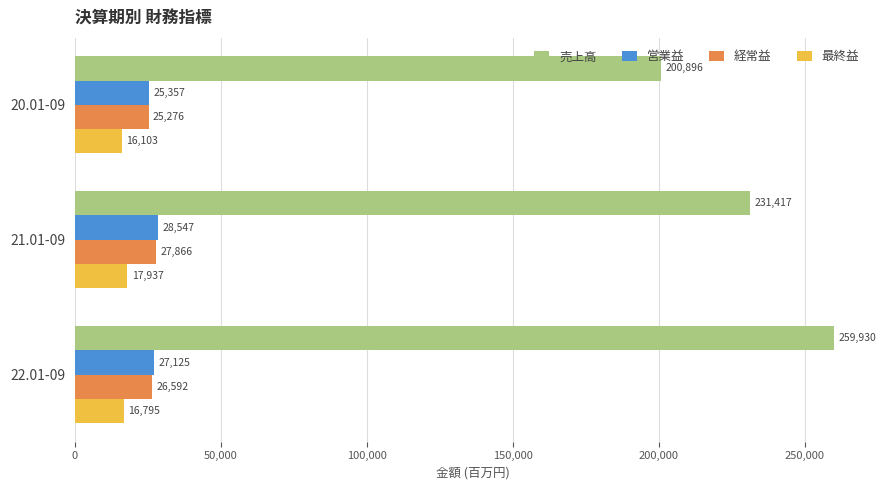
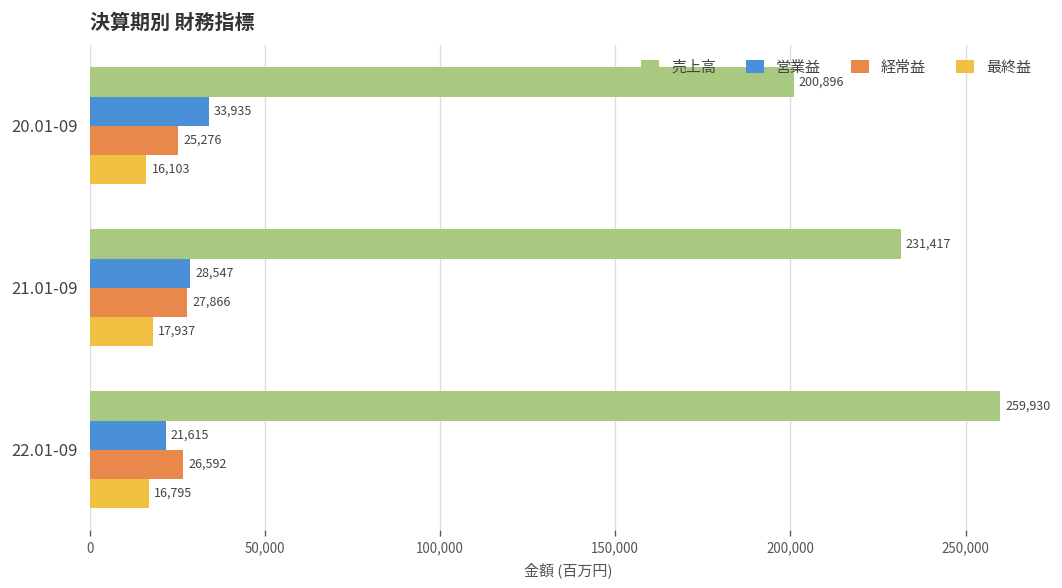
営業益, 20.01-09: 25,357 -> 33,935
営業益, 22.01-09: 27,125 -> 21,615
